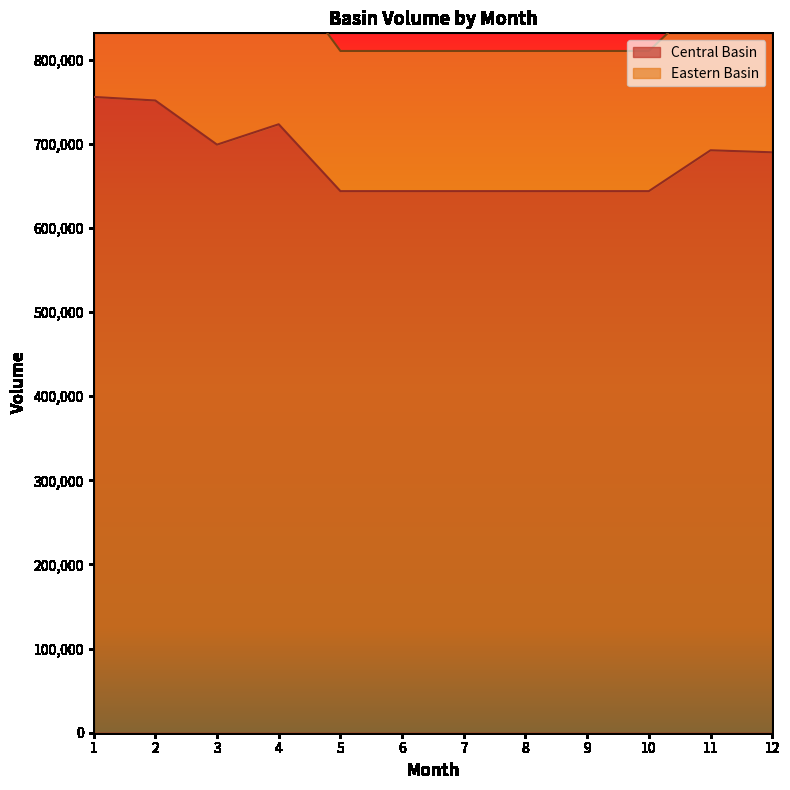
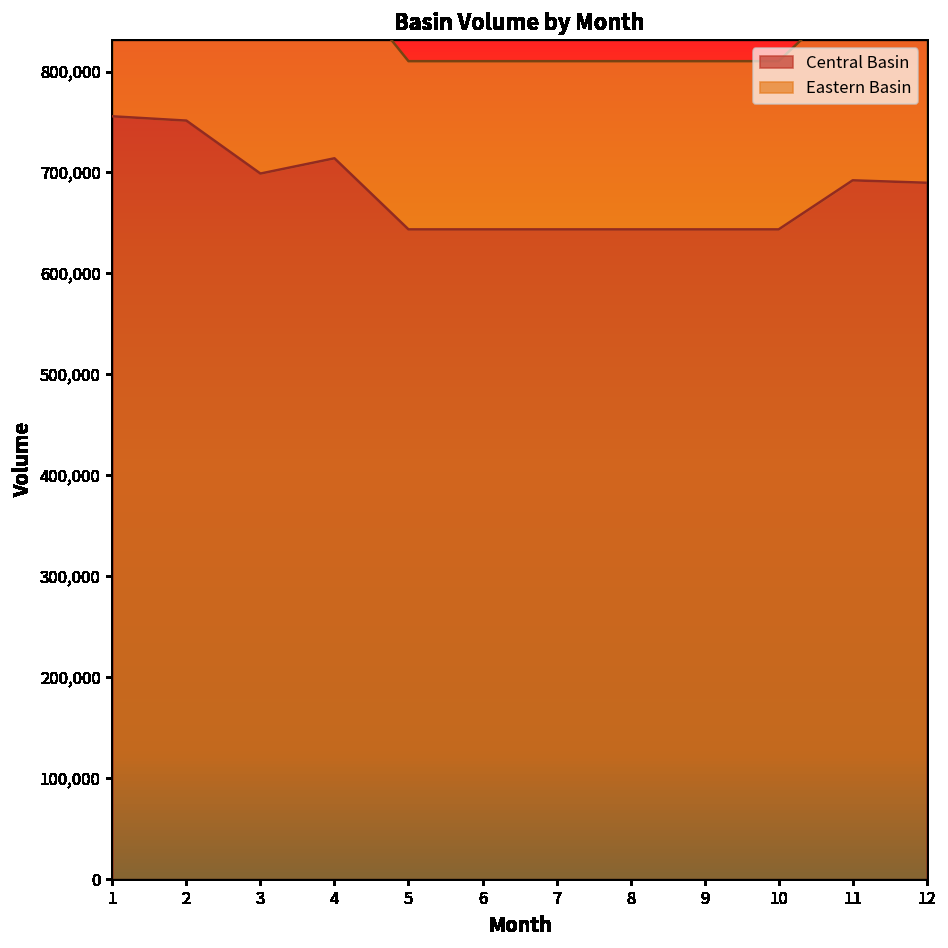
Central Basin, 4: 720,000 -> 710,000
